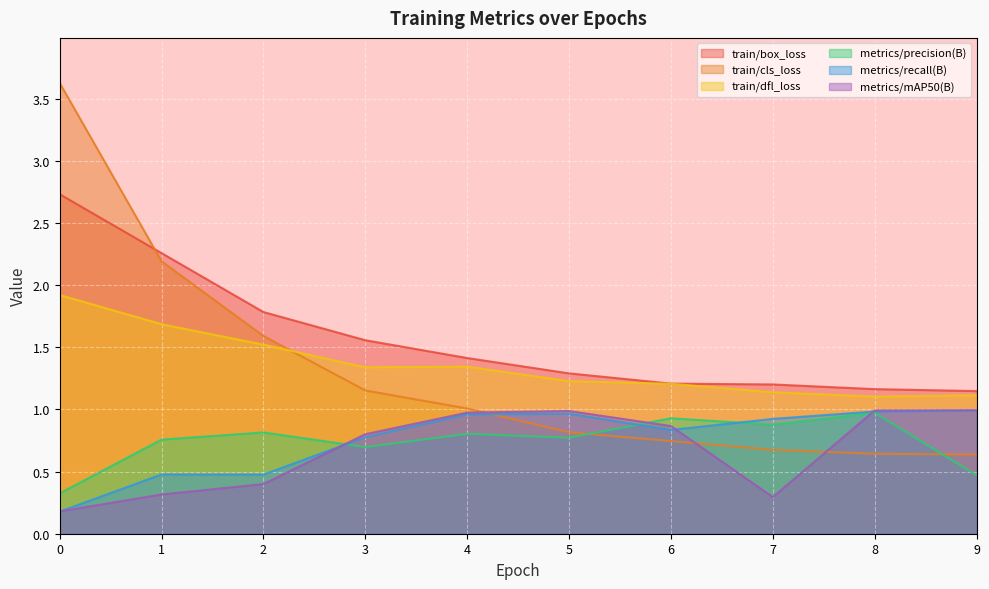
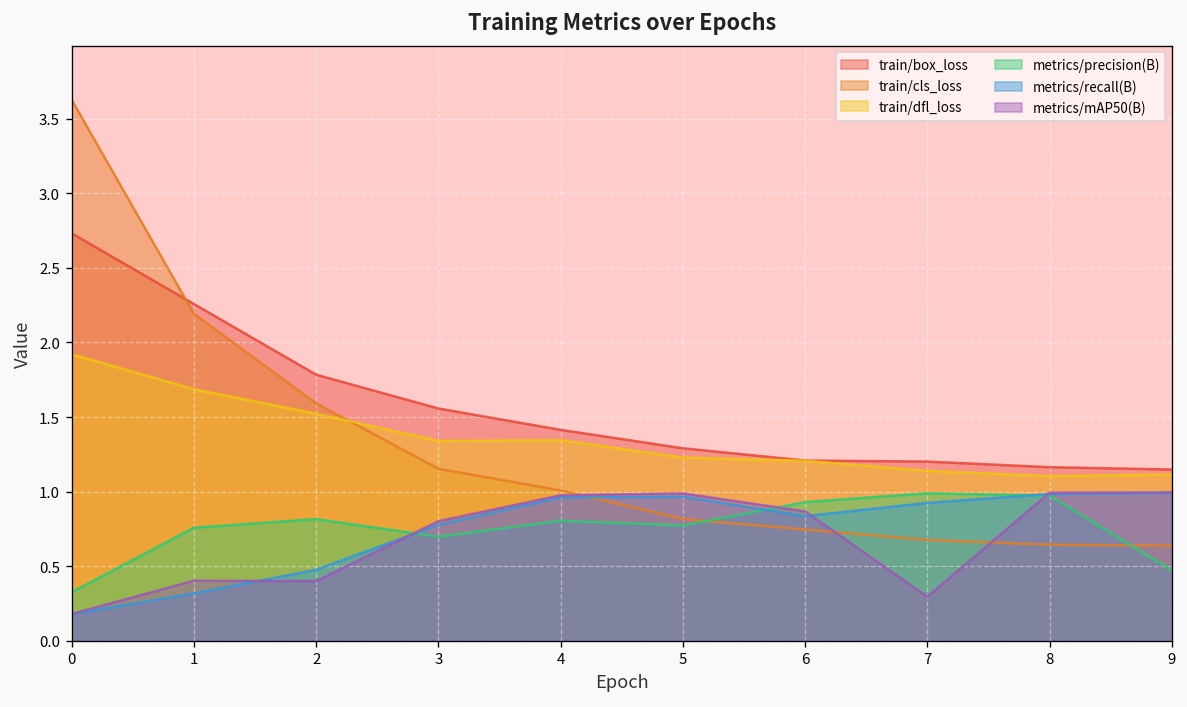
metrics/recall(B), 1: 0.48 -> 0.32
metrics/mAP50(B), 1: 0.32 -> 0.40
metrics/precision(B), 7: 0.88 -> 0.99
